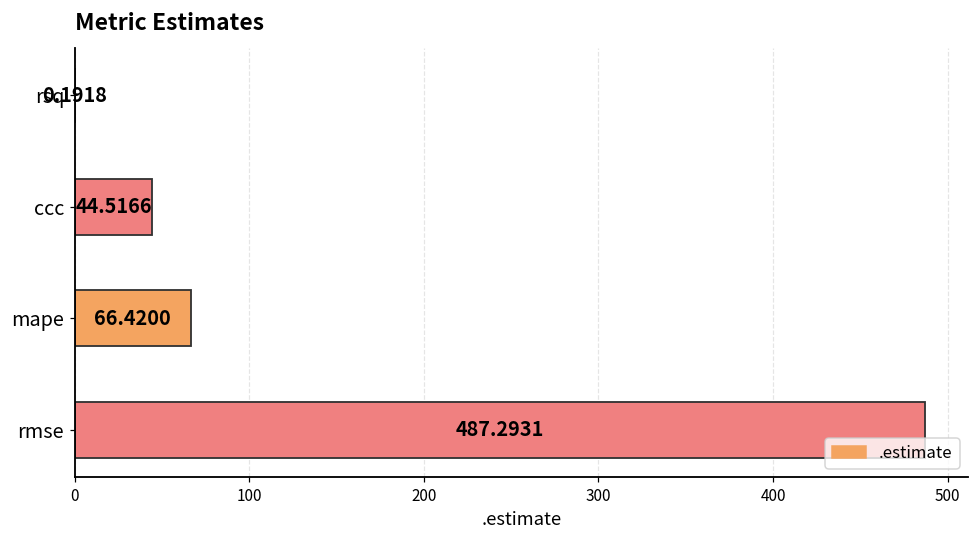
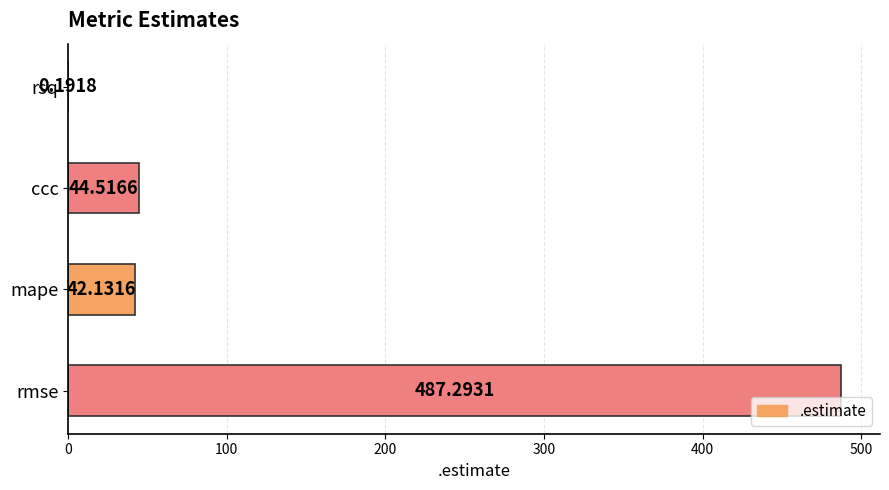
mape: 66.4200 -> 42.1316
